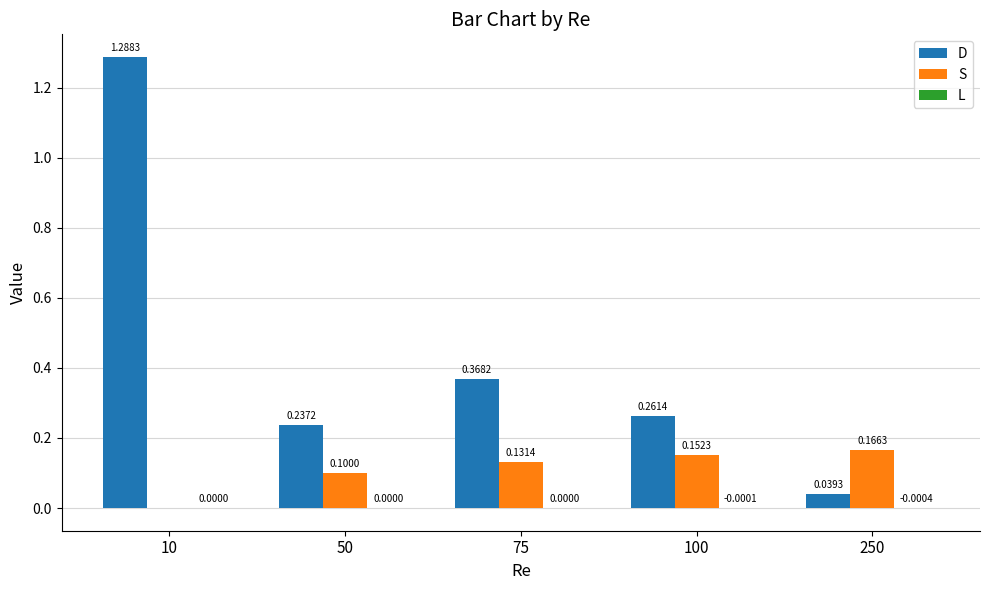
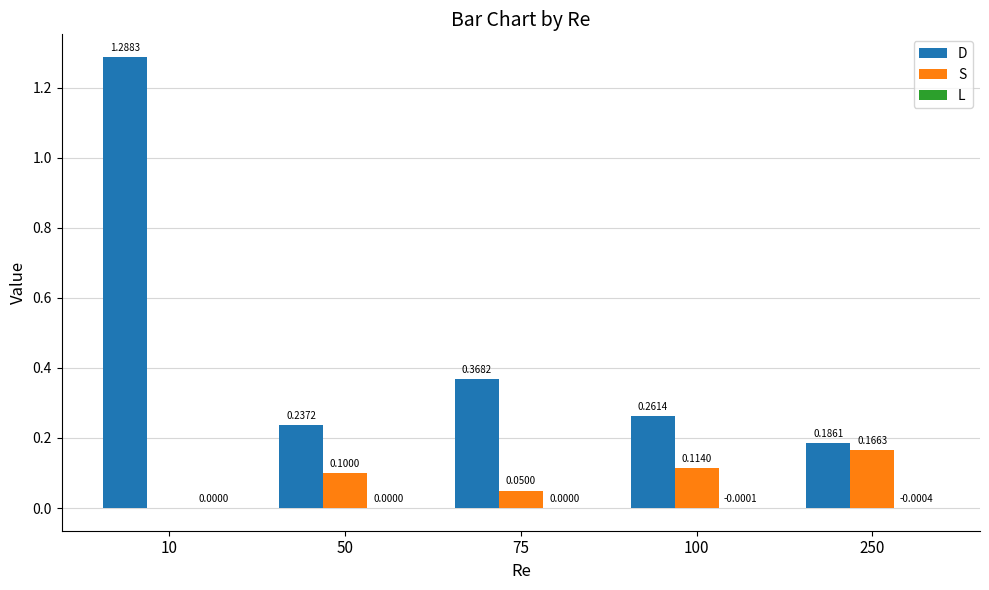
S, 75: 0.1314 -> 0.0500
S, 100: 0.1523 -> 0.1140
D, 250: 0.0393 -> 0.1861
